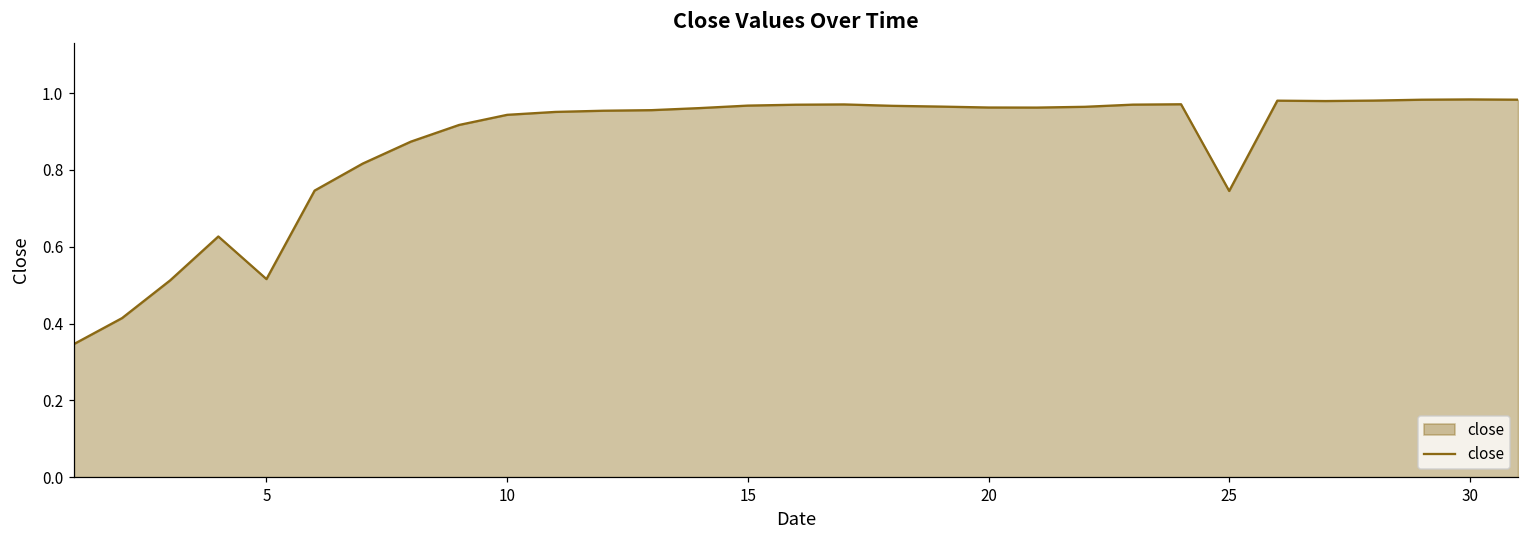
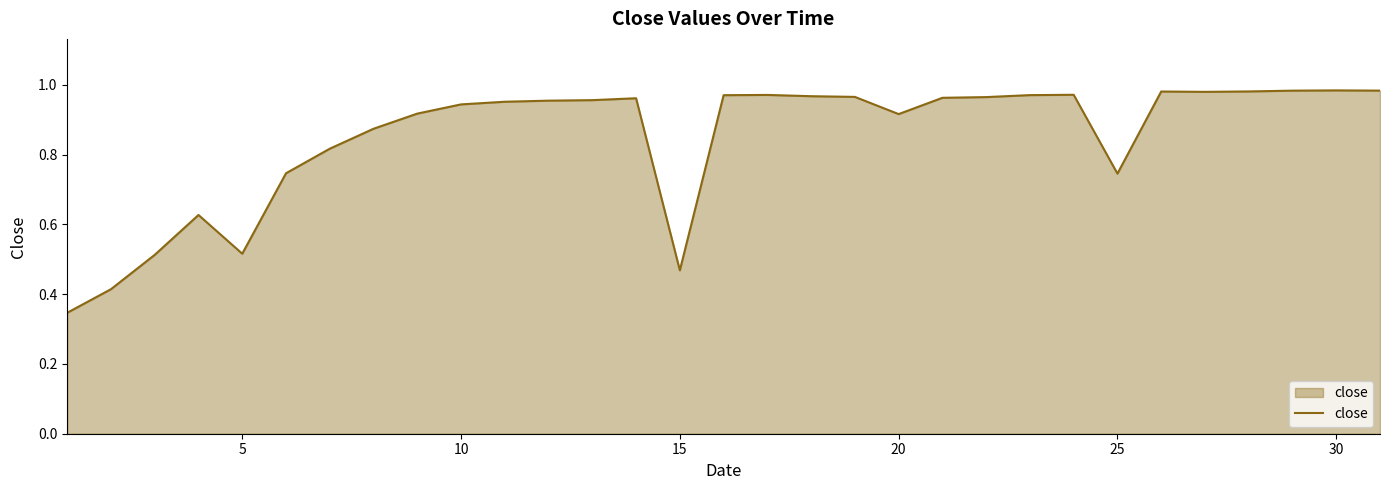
15: 0.97 -> 0.47
20: 0.96 -> 0.92
